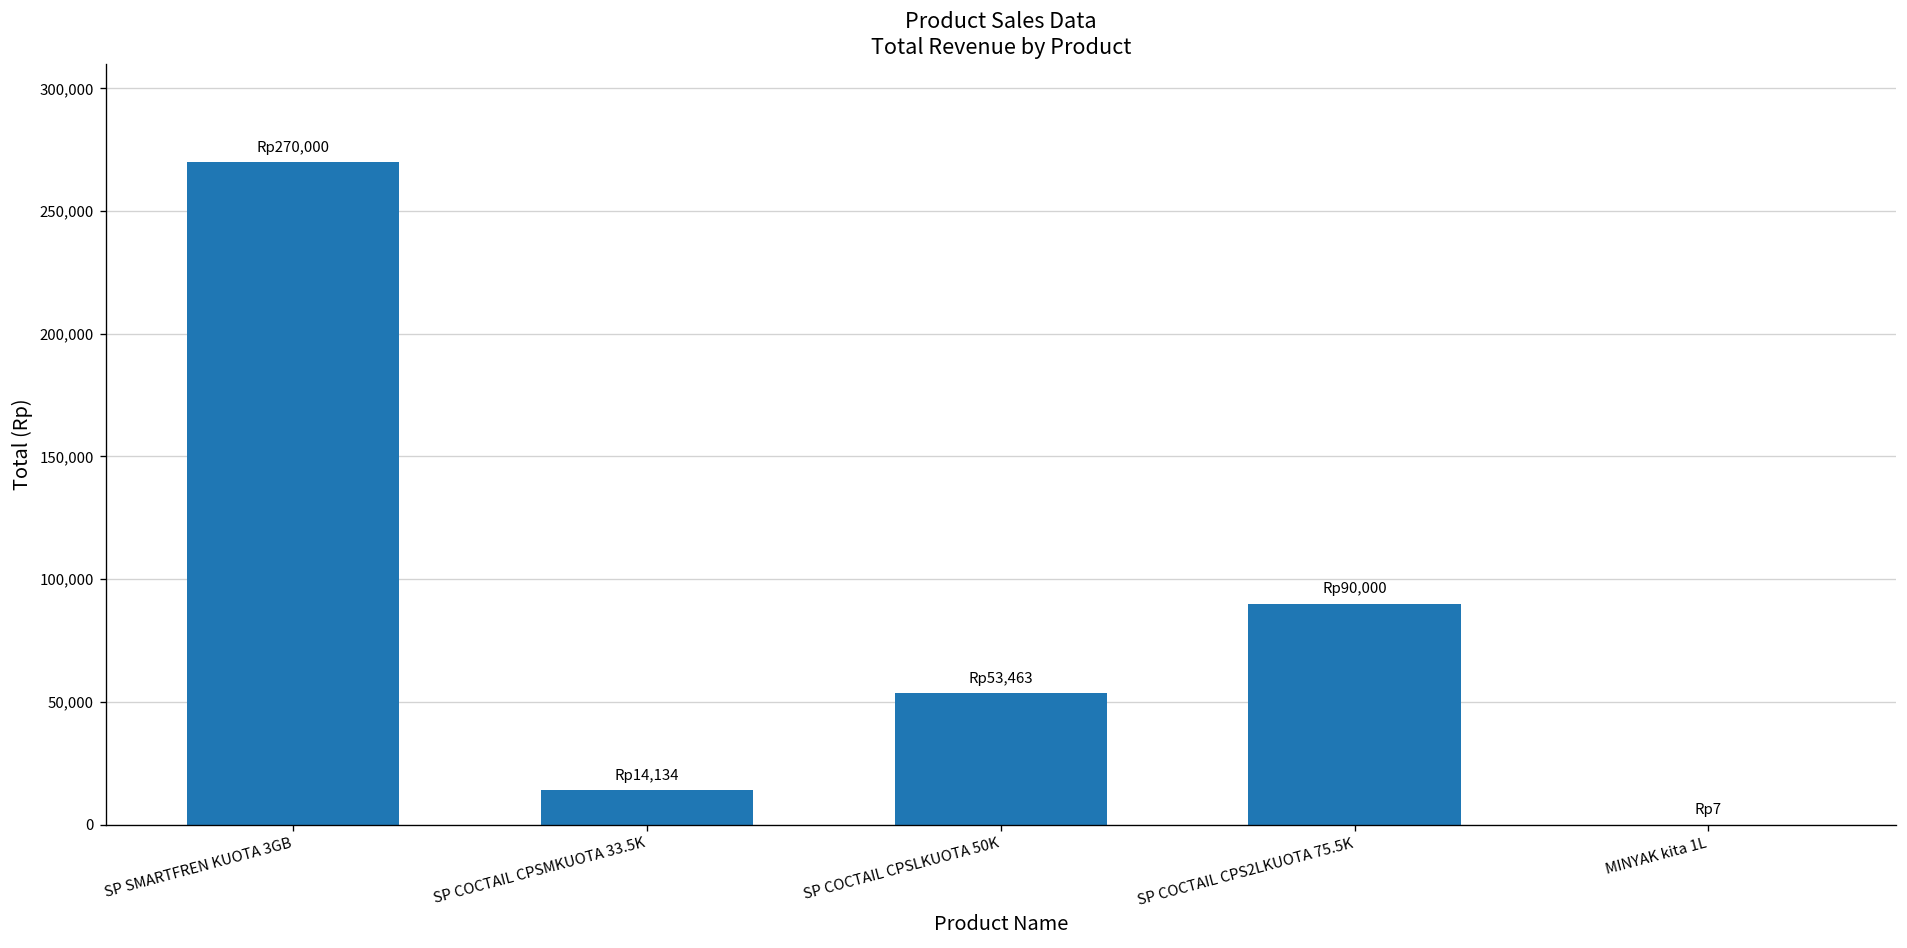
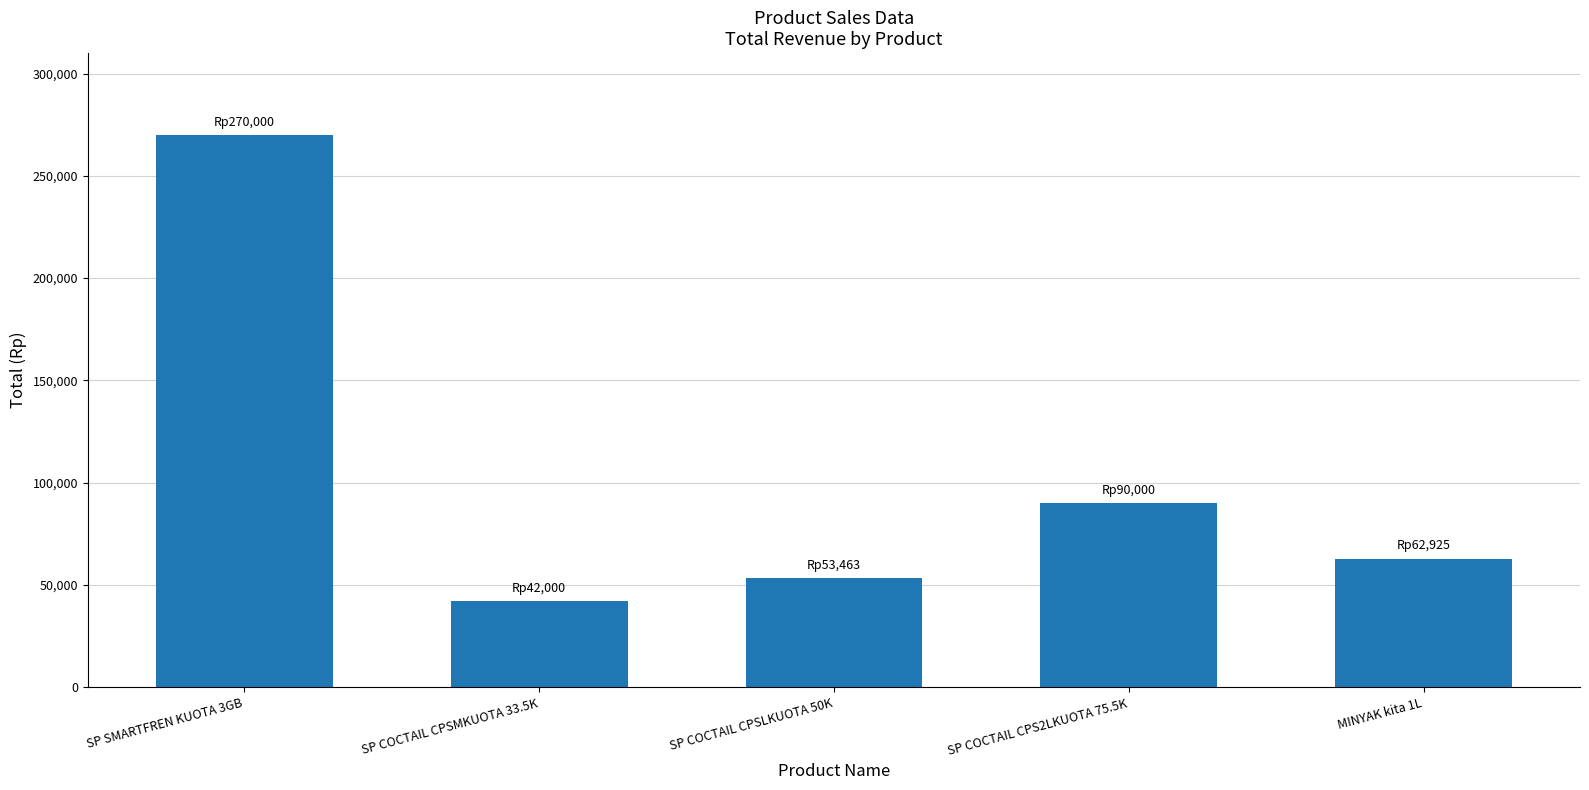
SP COCTAIL CPSMKUOTA 33.5K: 14,134 -> 42,000
MINYAK kita 1L: 7 -> 62,925
